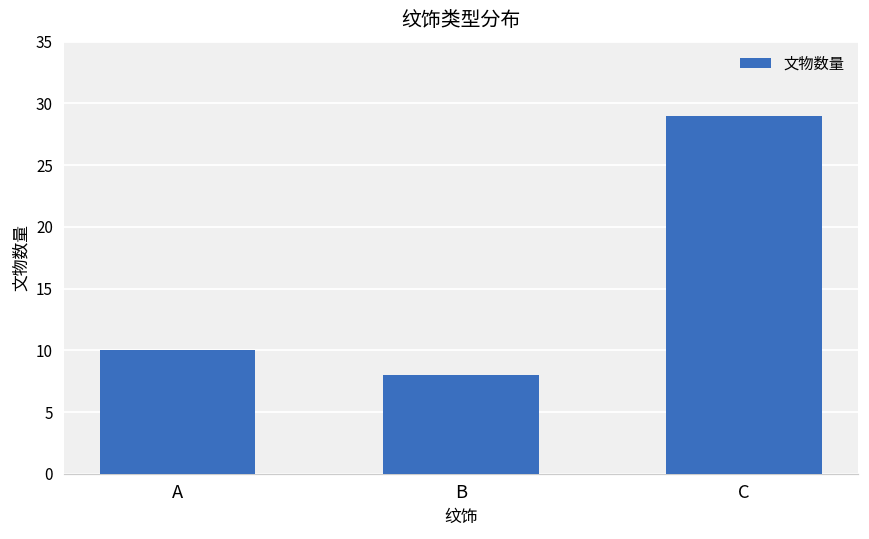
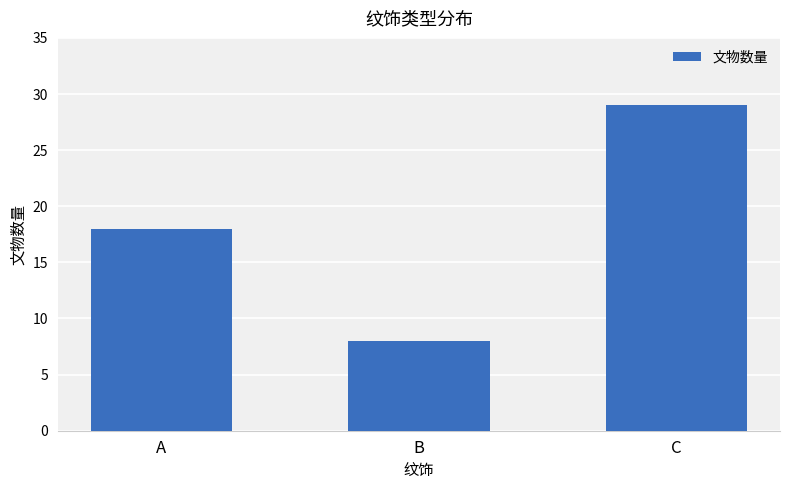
A: 10 -> 18
